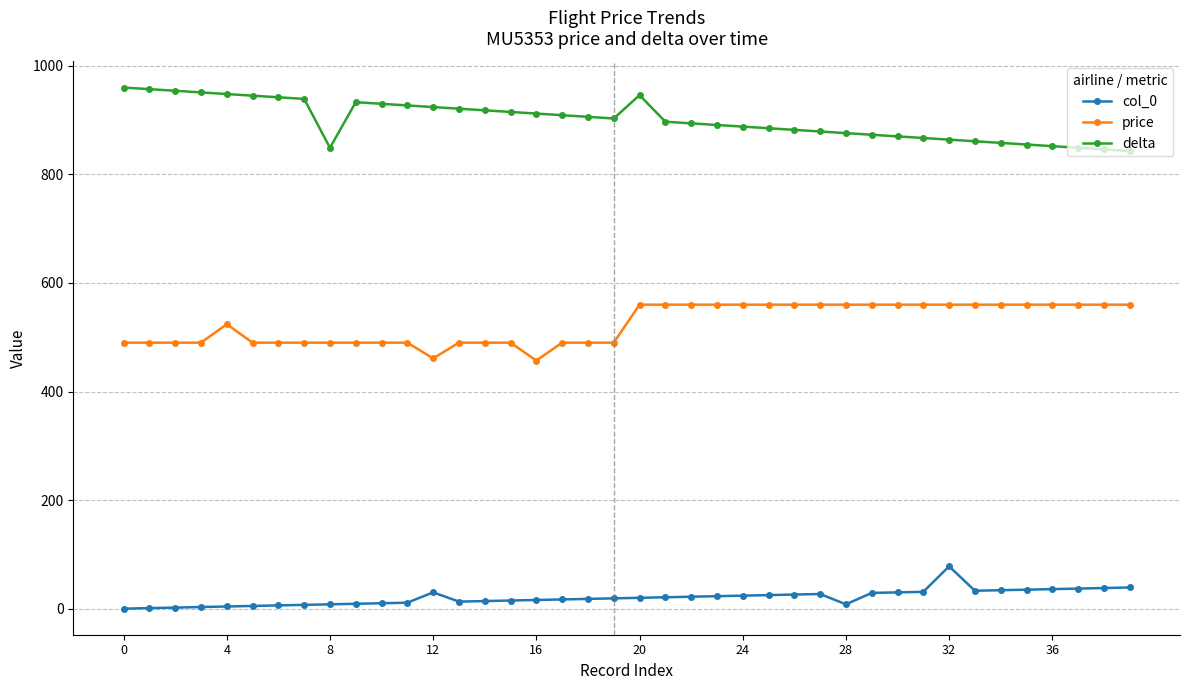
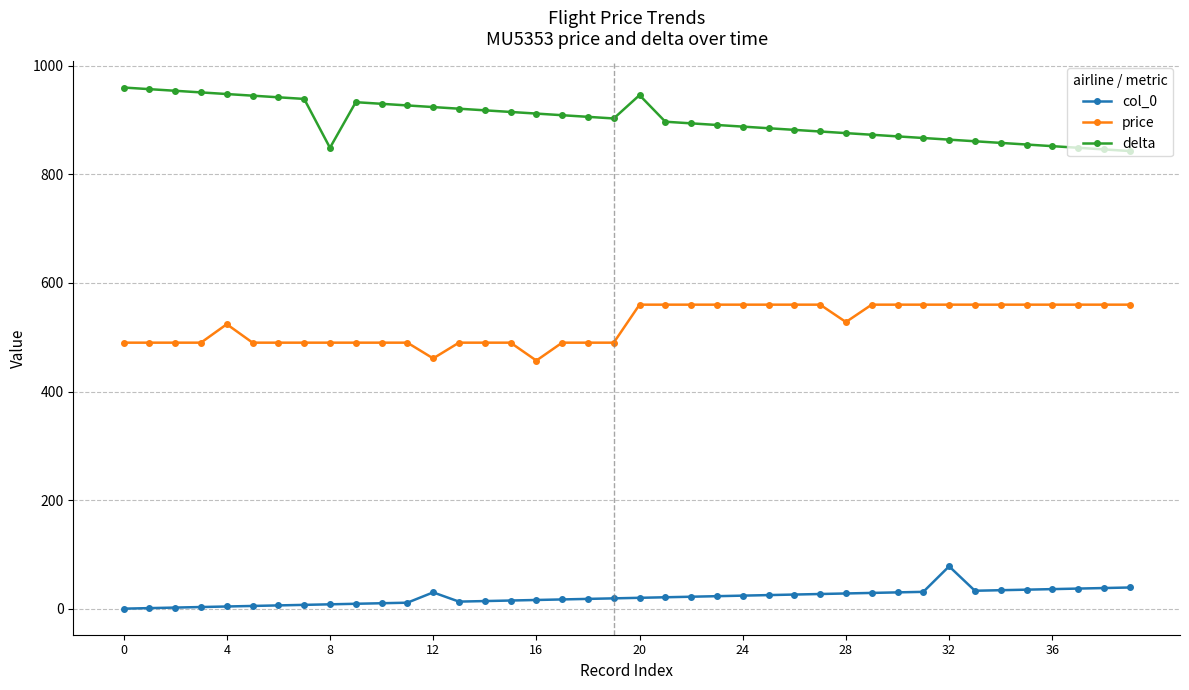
col_0, 28: 10 -> 30
price, 28: 560 -> 530
